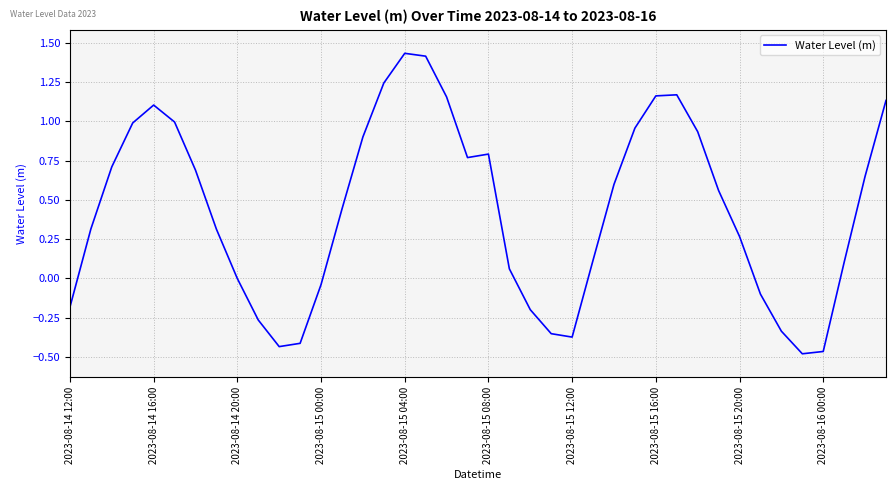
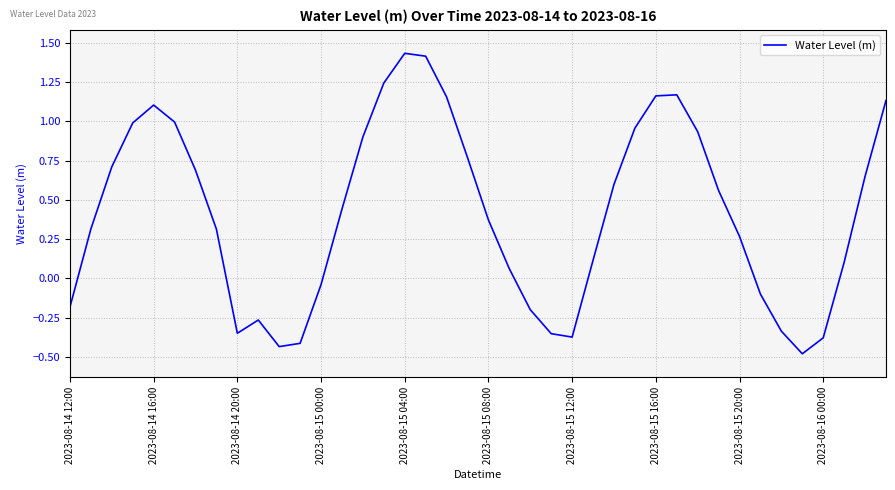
2023-08-14 20:00: 0.00 -> -0.35
2023-08-15 08:00: 0.79 -> 0.37
2023-08-16 00:00: -0.46 -> -0.38
